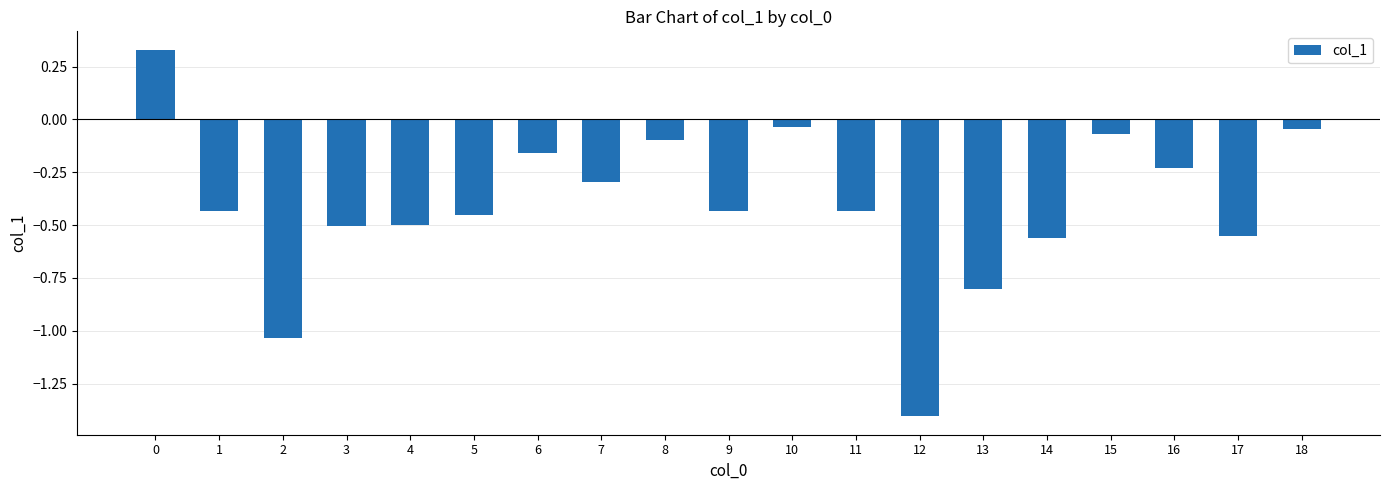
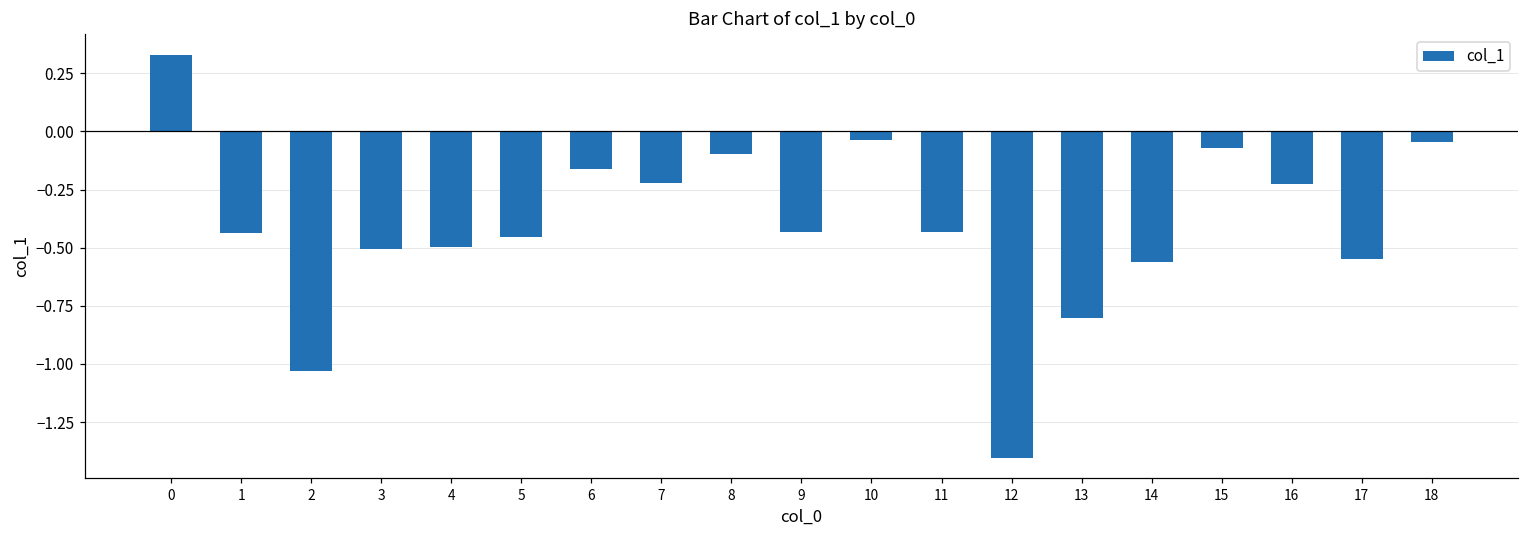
7: -0.30 -> -0.22
